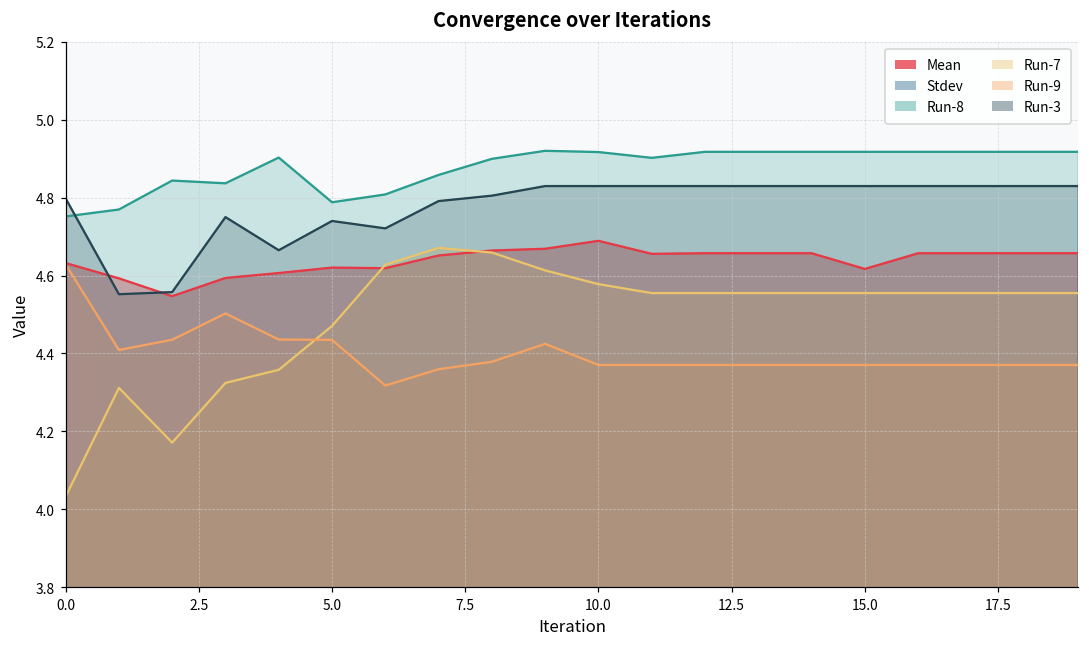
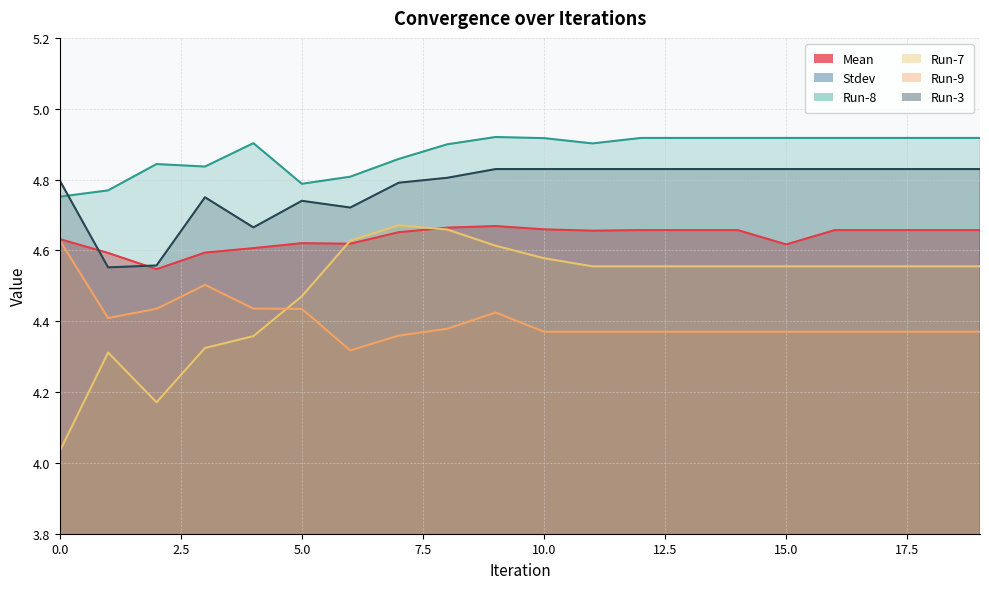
Mean, 10.0: 4.69 -> 4.66
